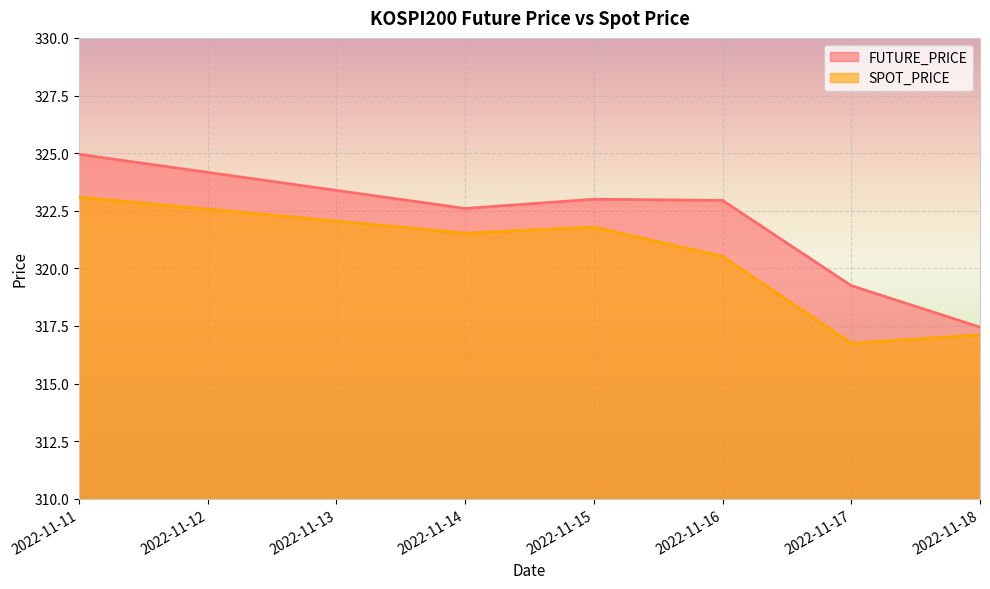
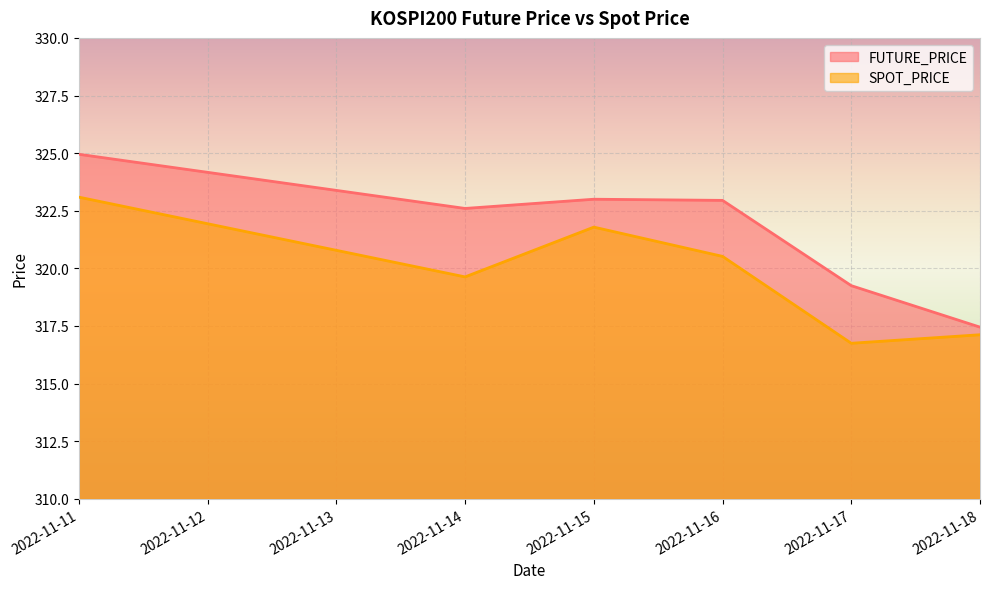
SPOT_PRICE, 2022-11-14: 321.5 -> 319.6
